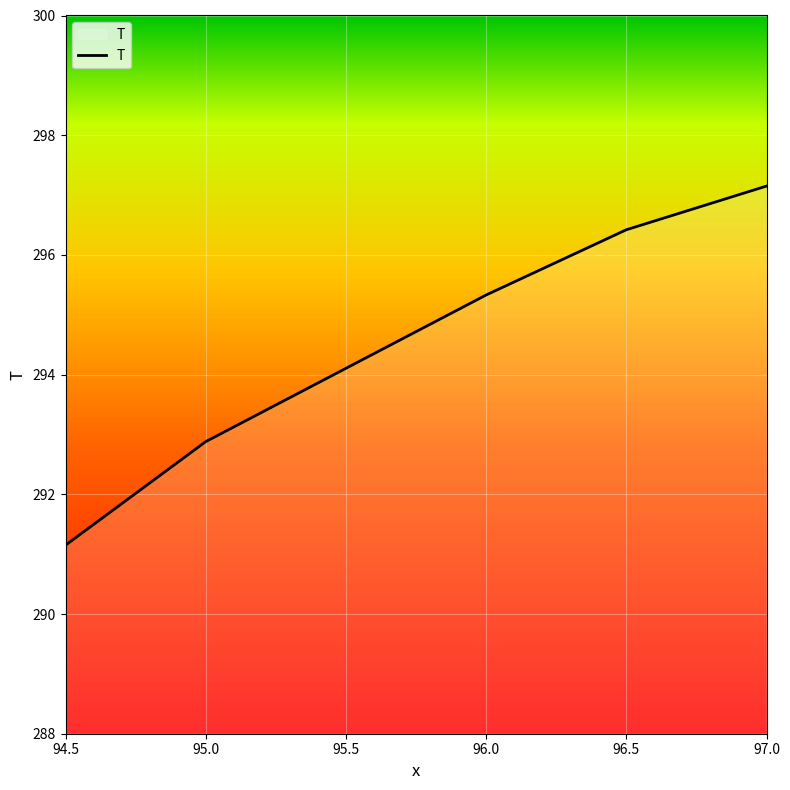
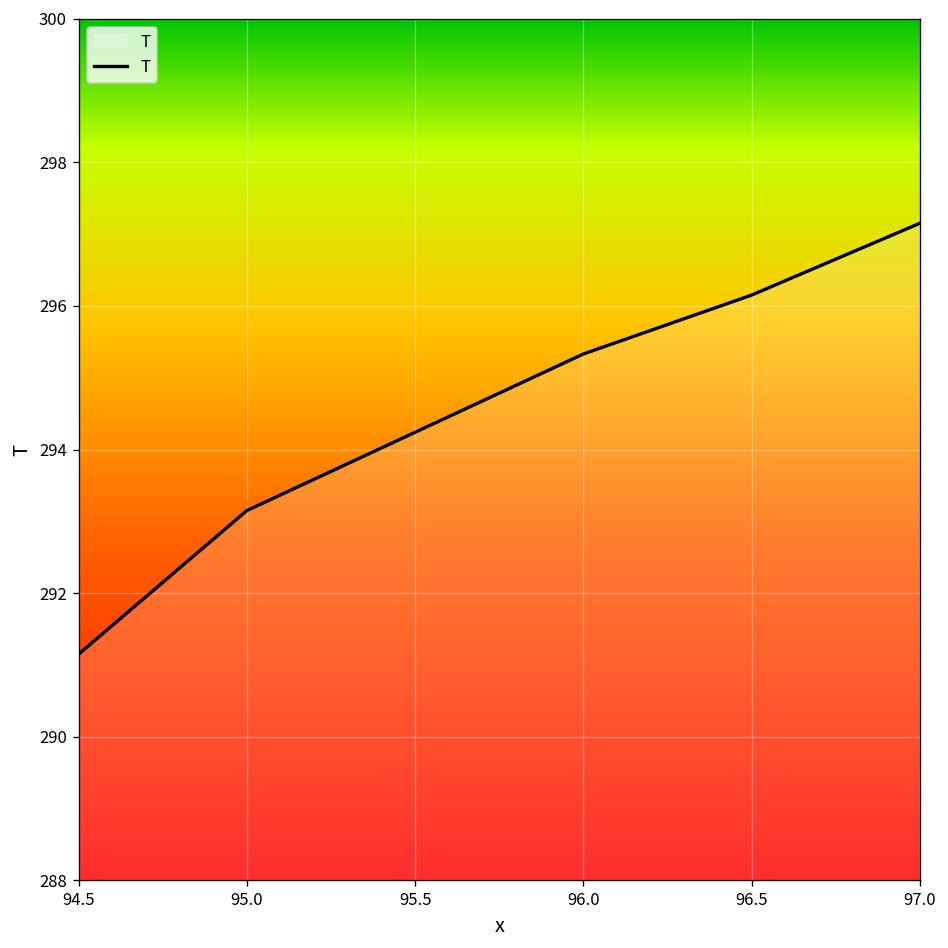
95.0: 292.9 -> 293.2
96.5: 296.4 -> 296.2
